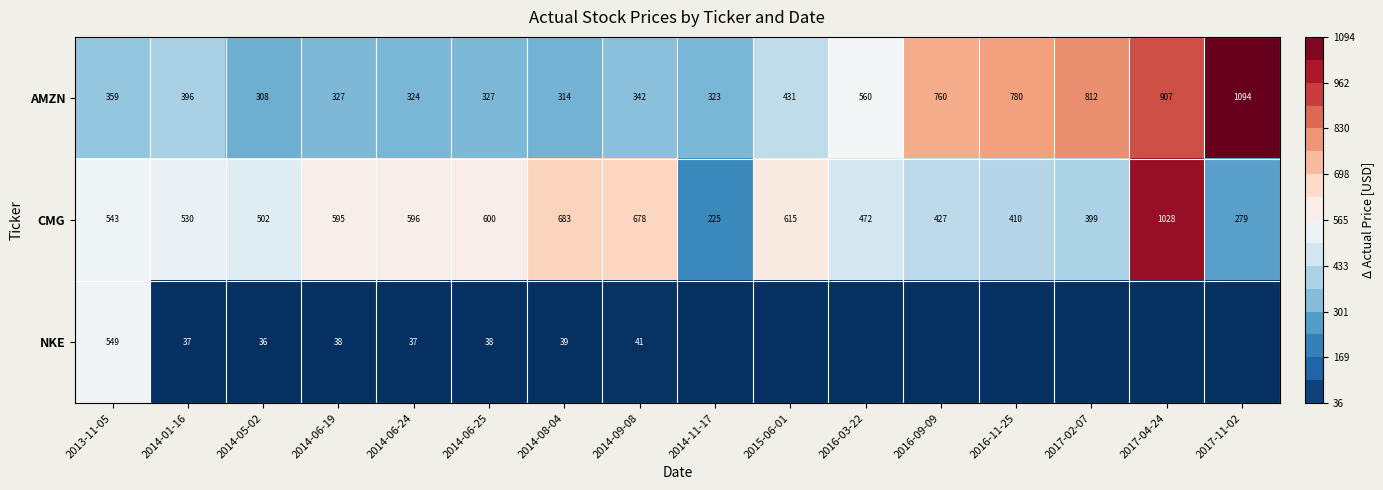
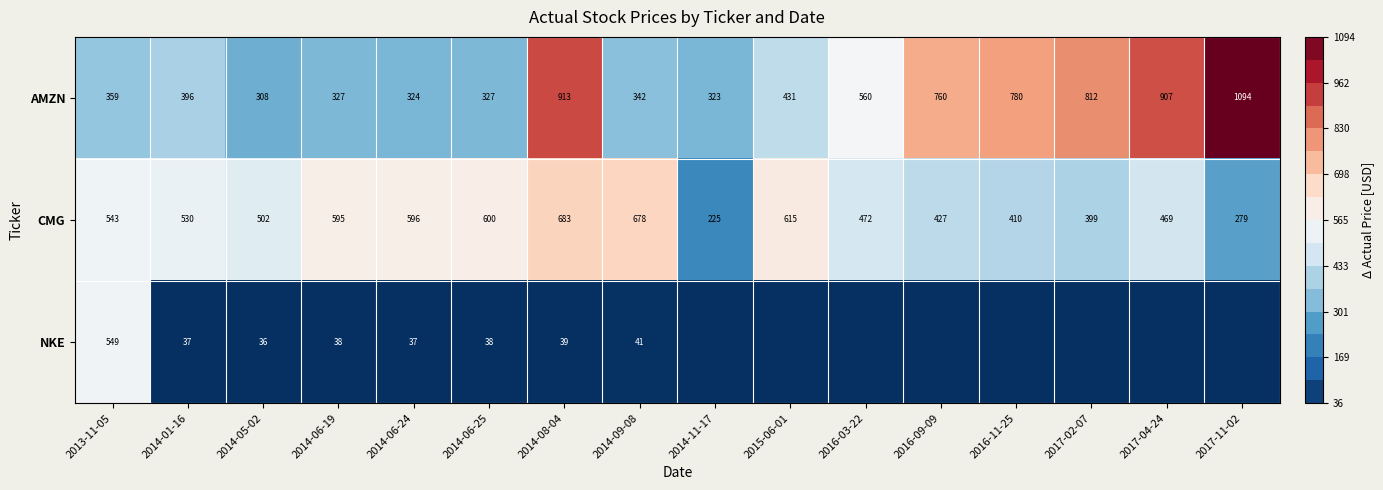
AMZN, 2014-08-04: 314 -> 913
CMG, 2017-04-24: 1028 -> 469
